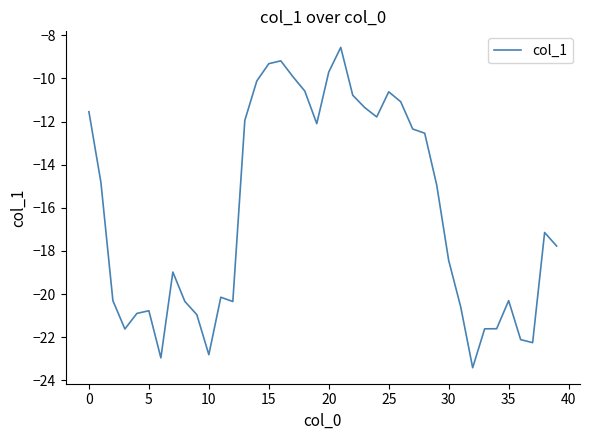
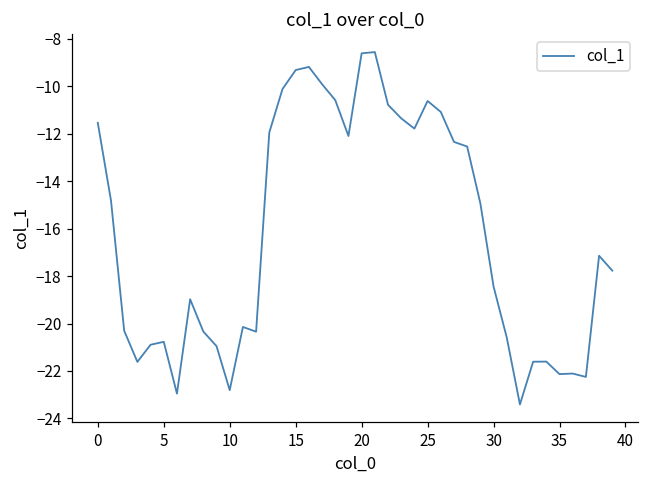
20: -9.7 -> -8.6
35: -20.3 -> -22.1
